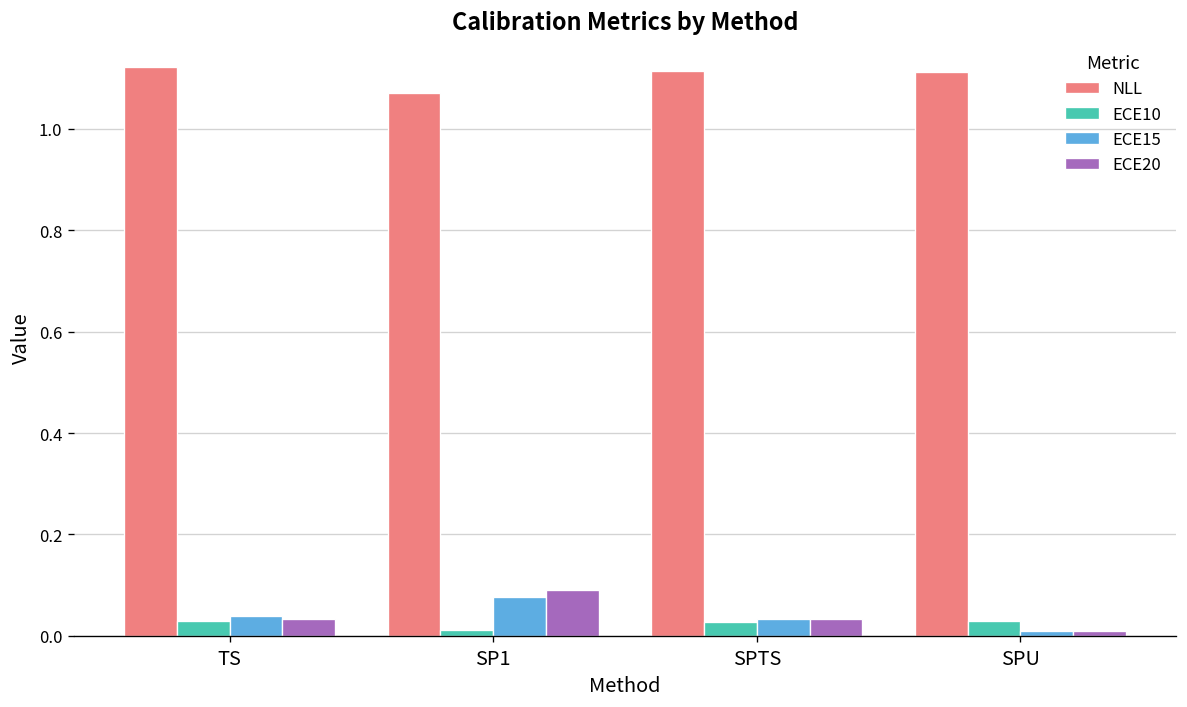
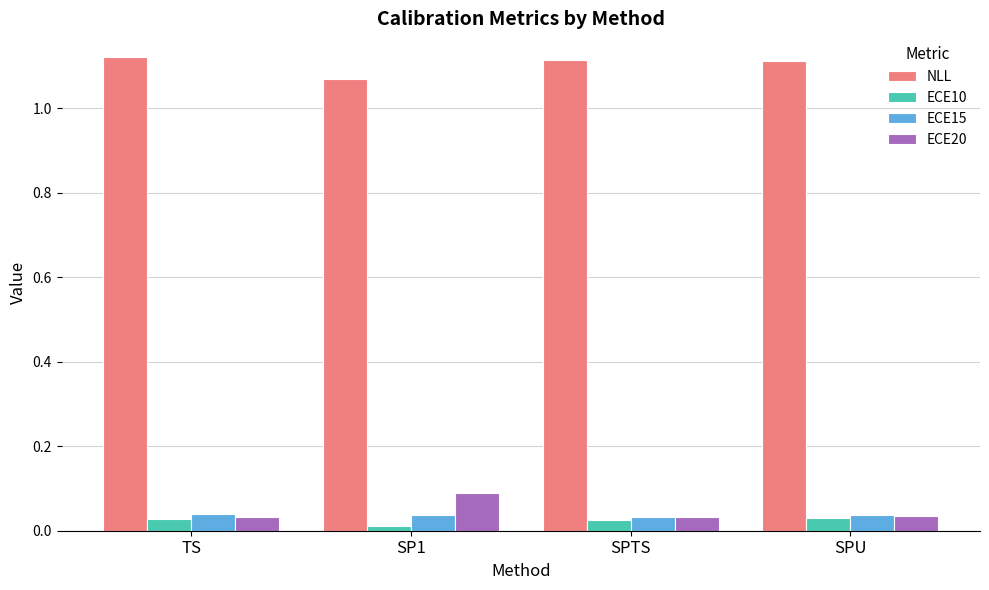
ECE15, SP1: 0.08 -> 0.04
ECE15, SPU: 0.01 -> 0.04
ECE20, SPU: 0.01 -> 0.04
